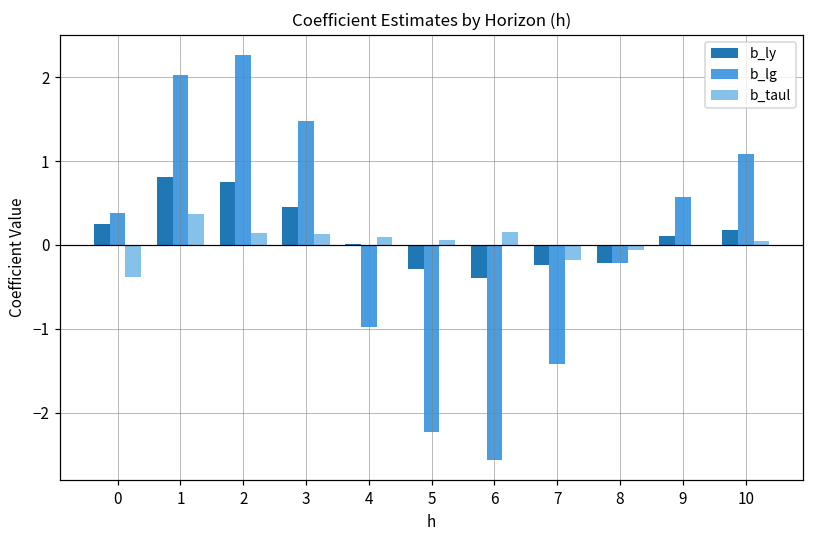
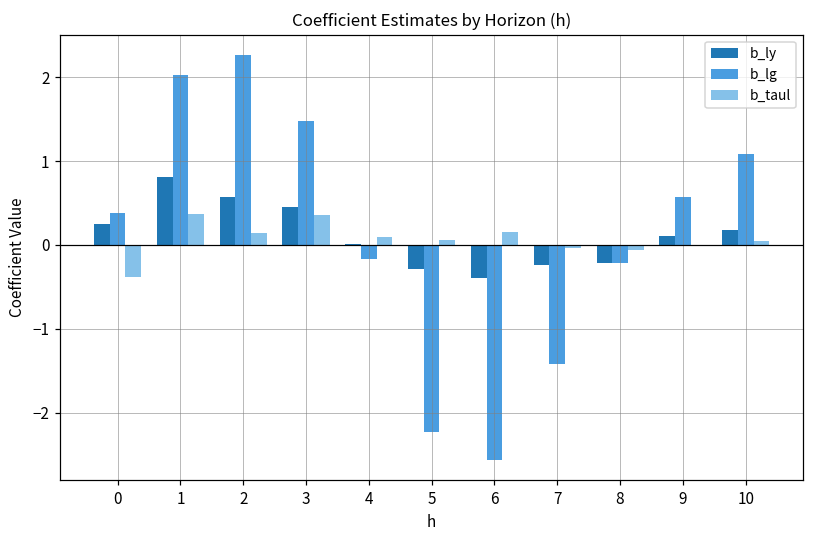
b_ly, 2: 0.7 -> 0.6
b_taul, 3: 0.1 -> 0.4
b_lg, 4: -1.0 -> -0.2
b_taul, 7: -0.2 -> 0.0
